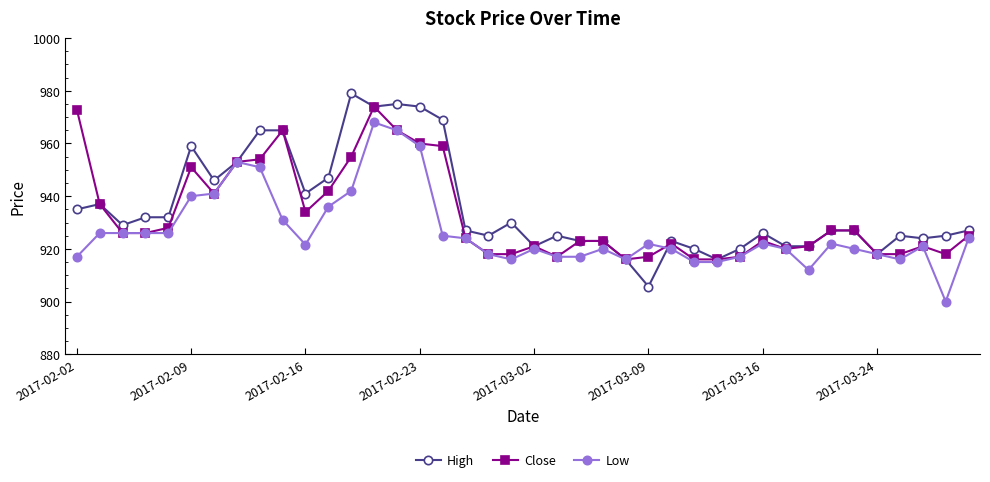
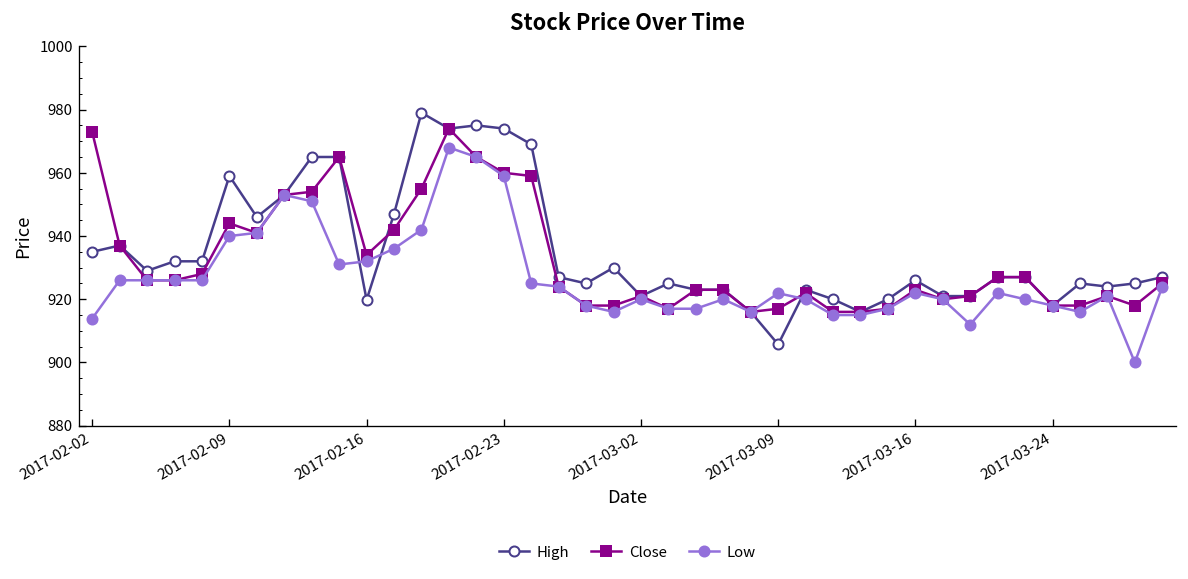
Low, 2017-02-02: 917 -> 914
Close, 2017-02-09: 951 -> 944
High, 2017-02-16: 941 -> 920
Low, 2017-02-16: 922 -> 932
